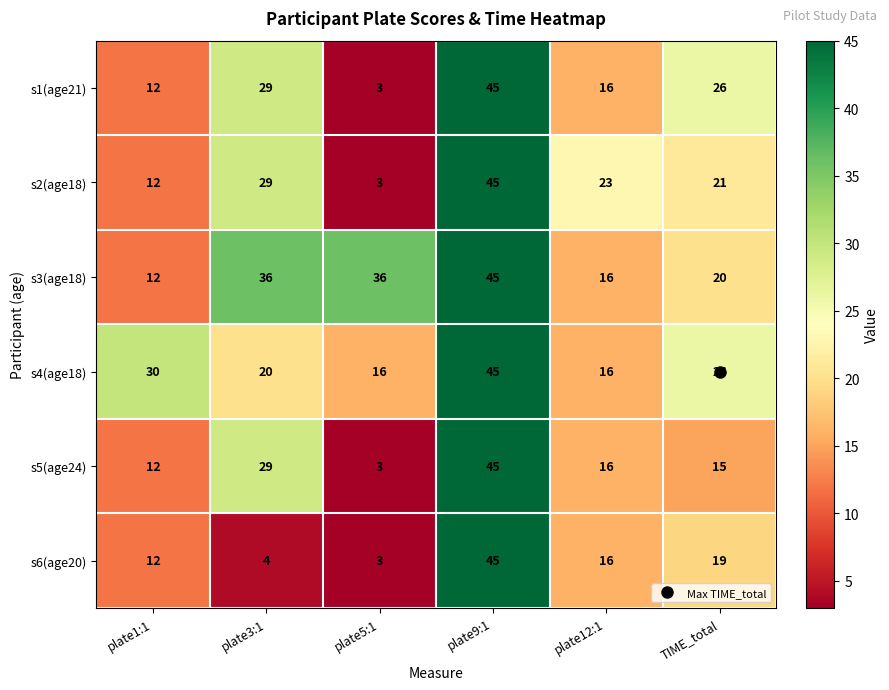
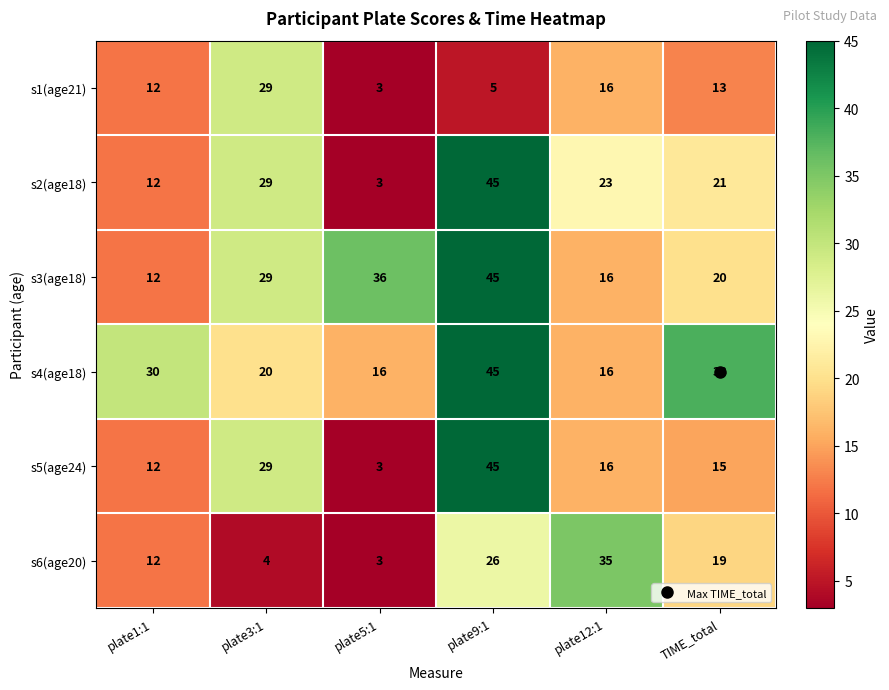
s1(age21), plate9:1: 45 -> 5
s1(age21), TIME_total: 26 -> 13
s3(age18), plate3:1: 36 -> 29
s4(age18), TIME_total: 26 -> 38
s6(age20), plate9:1: 45 -> 26
s6(age20), plate12:1: 16 -> 35
